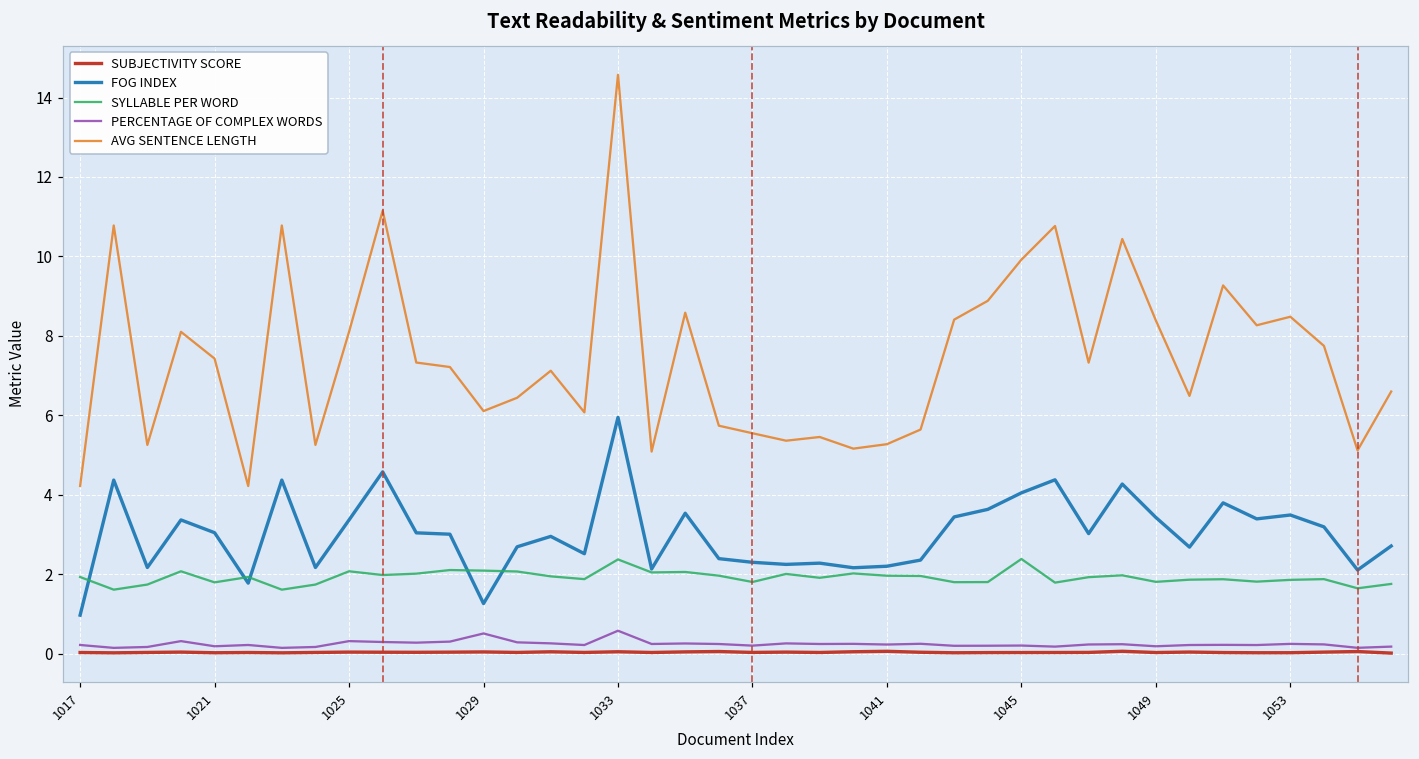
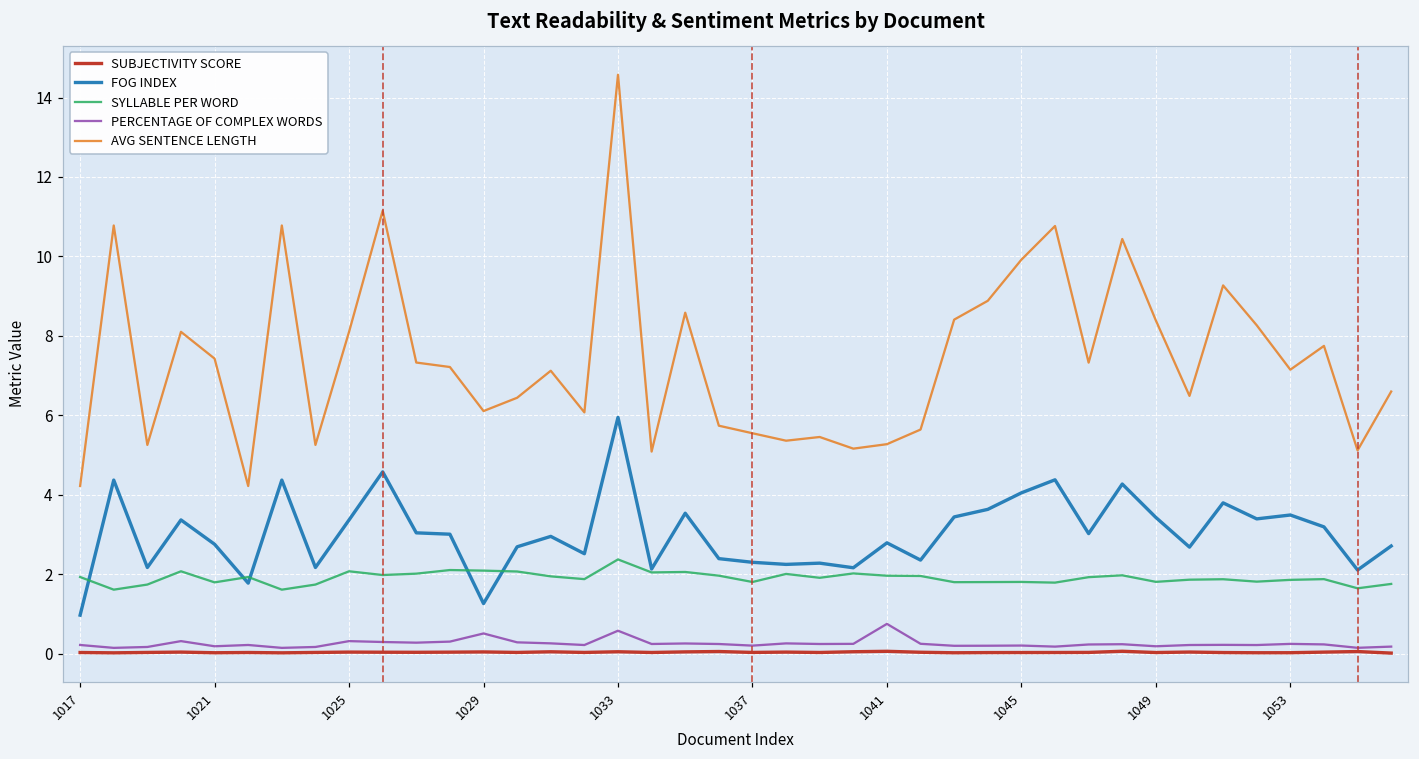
FOG INDEX, 1021: 3.0 -> 2.8
FOG INDEX, 1041: 2.2 -> 2.8
PERCENTAGE OF COMPLEX WORDS, 1041: 0.2 -> 0.8
SYLLABLE PER WORD, 1045: 2.4 -> 1.8
AVG SENTENCE LENGTH, 1053: 8.5 -> 7.1
